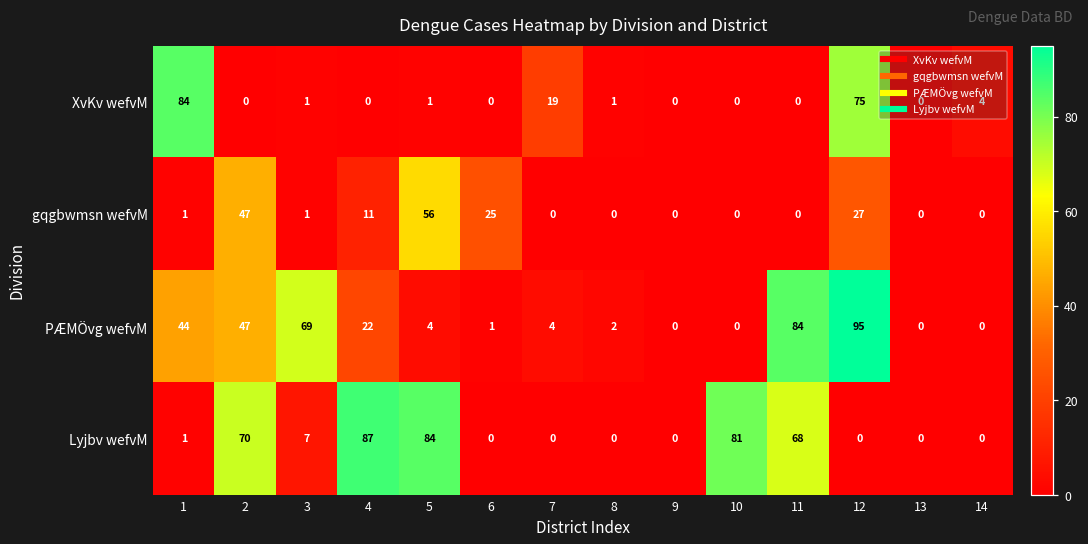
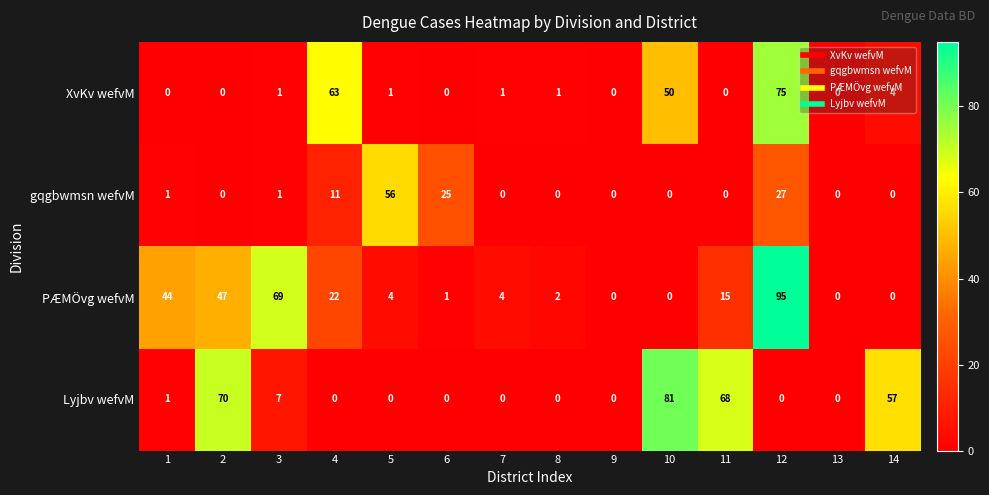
XvKv wefvM, 1: 84 -> 0
XvKv wefvM, 4: 0 -> 63
XvKv wefvM, 7: 19 -> 1
XvKv wefvM, 10: 0 -> 50
gqgbwmsn wefvM, 2: 47 -> 0
PÆMÖvg wefvM, 11: 84 -> 15
Lyjbv wefvM, 4: 87 -> 0
Lyjbv wefvM, 5: 84 -> 0
Lyjbv wefvM, 14: 0 -> 57
